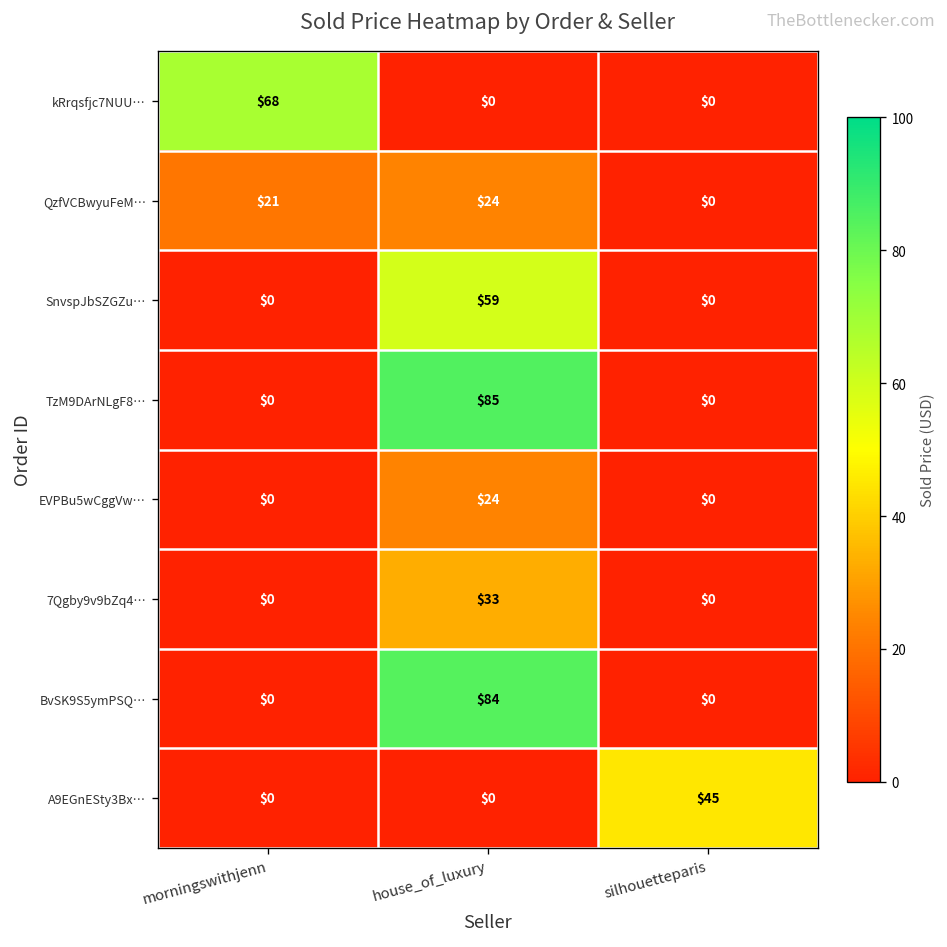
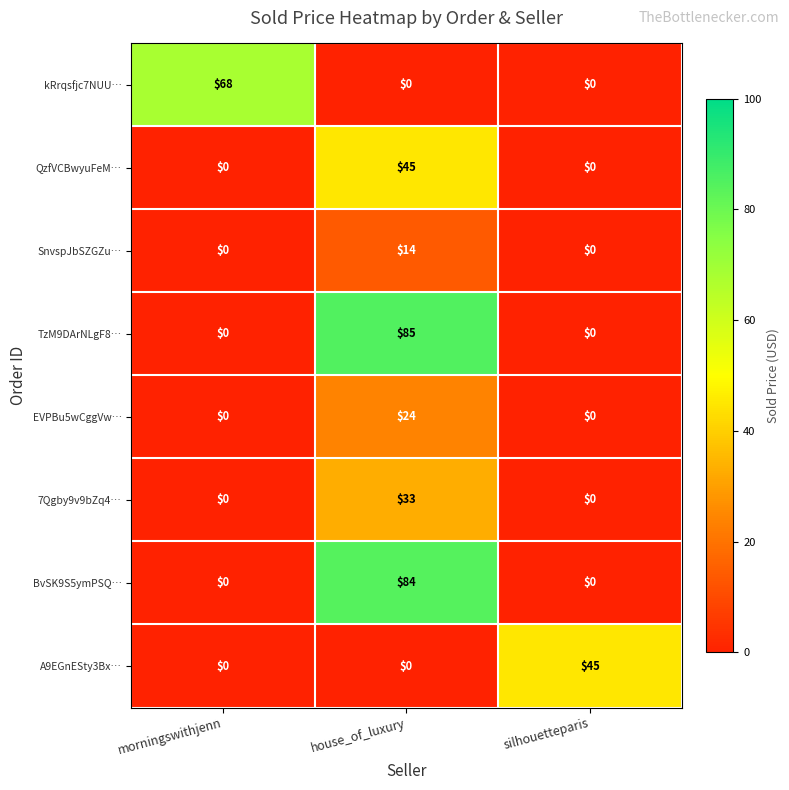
QzfVCBwyuFeM…, morningswithjenn: $21 -> $0
QzfVCBwyuFeM…, house_of_luxury: $24 -> $45
SnvspJbSZGZu…, house_of_luxury: $59 -> $14
